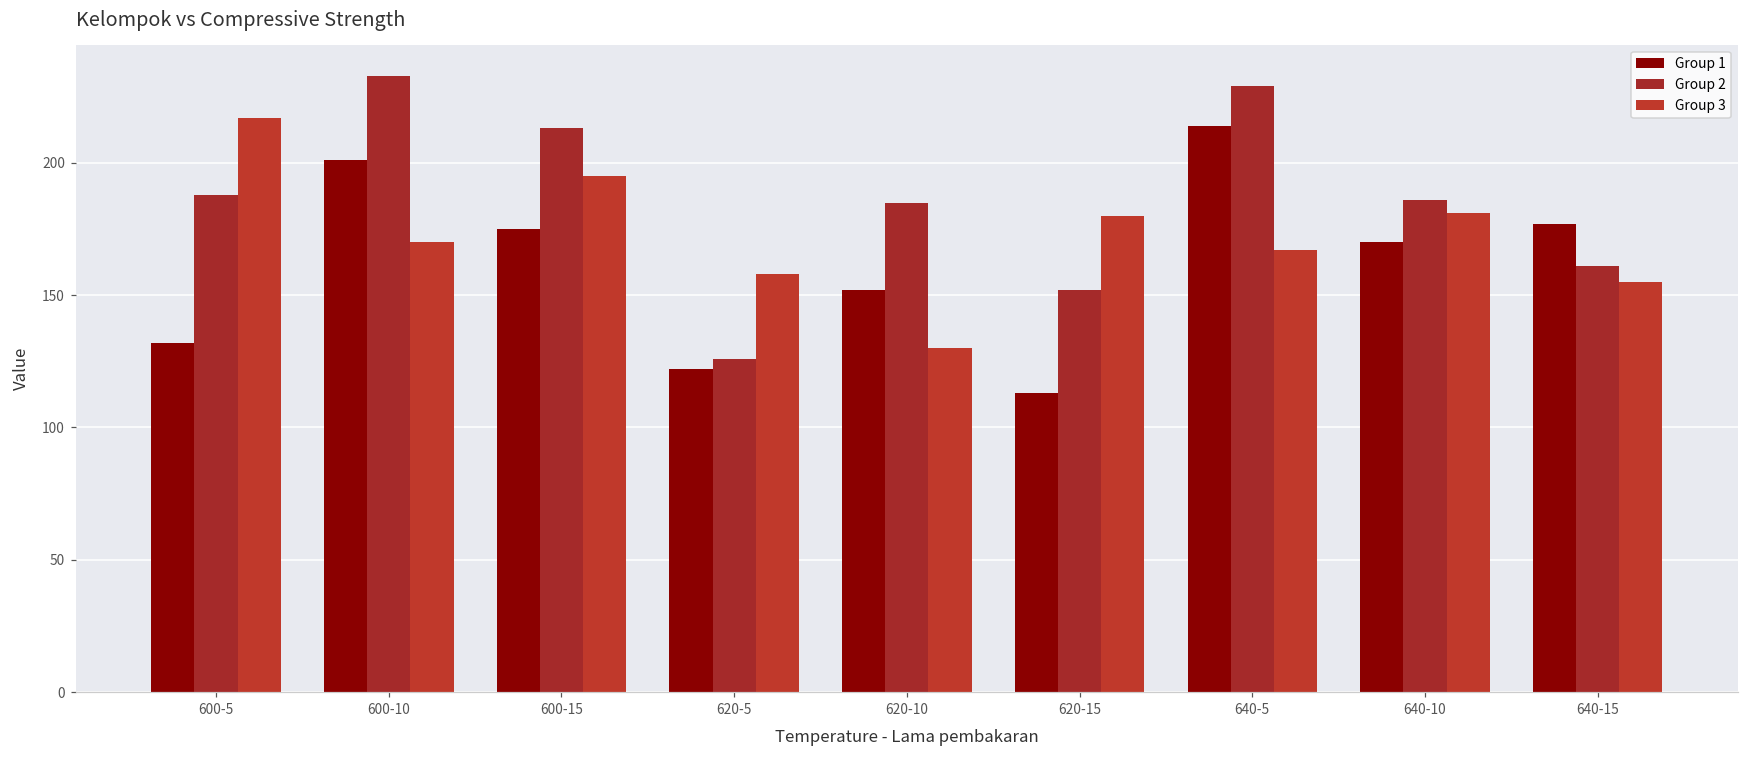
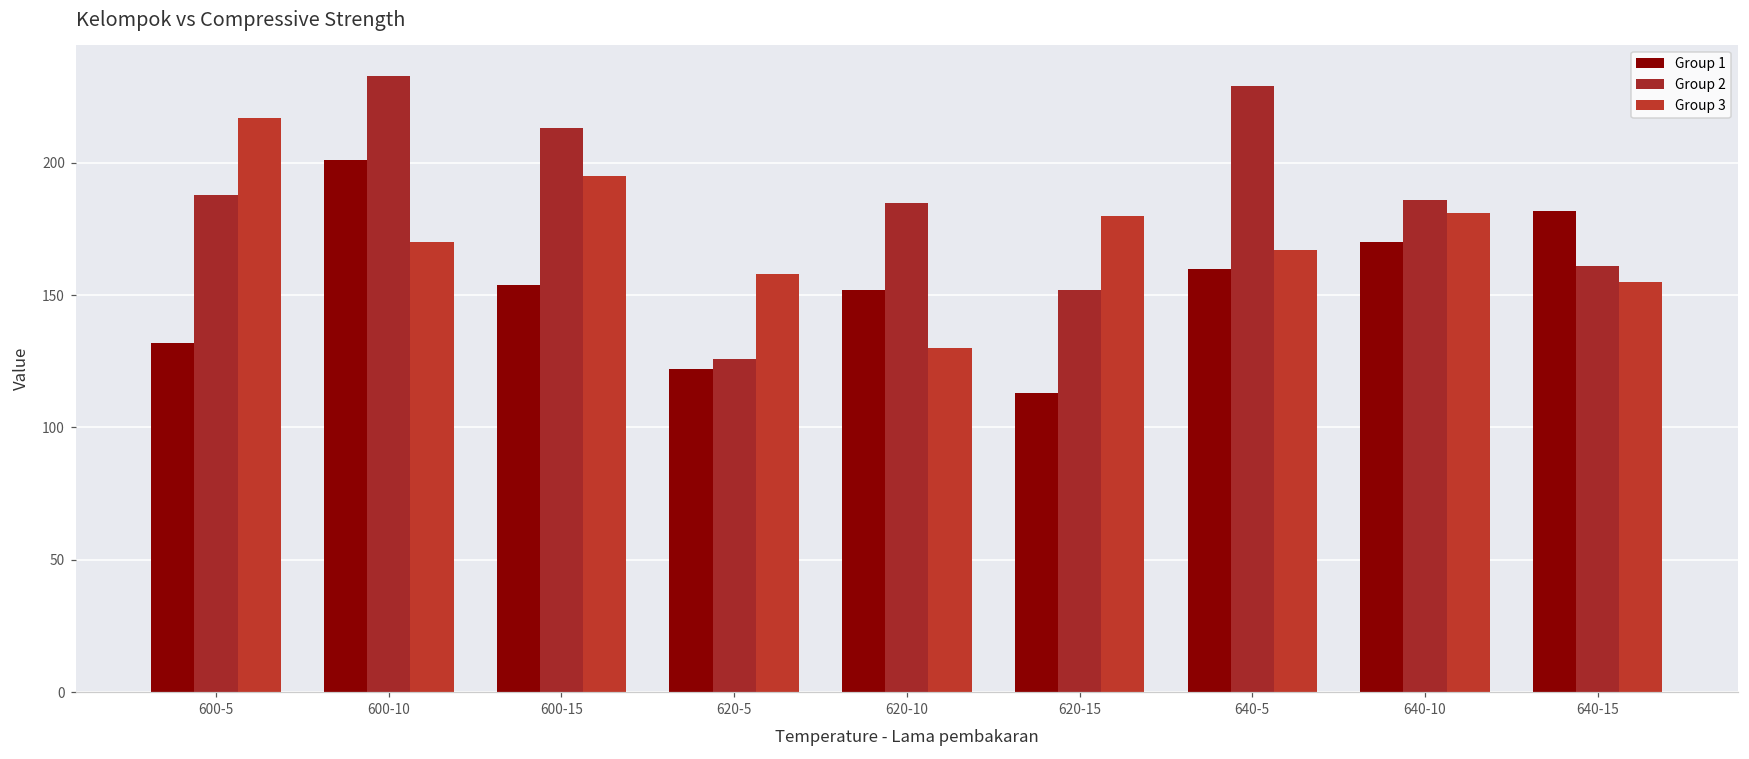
Group 1, 600-15: 175 -> 154
Group 1, 640-5: 214 -> 160
Group 1, 640-15: 177 -> 182
